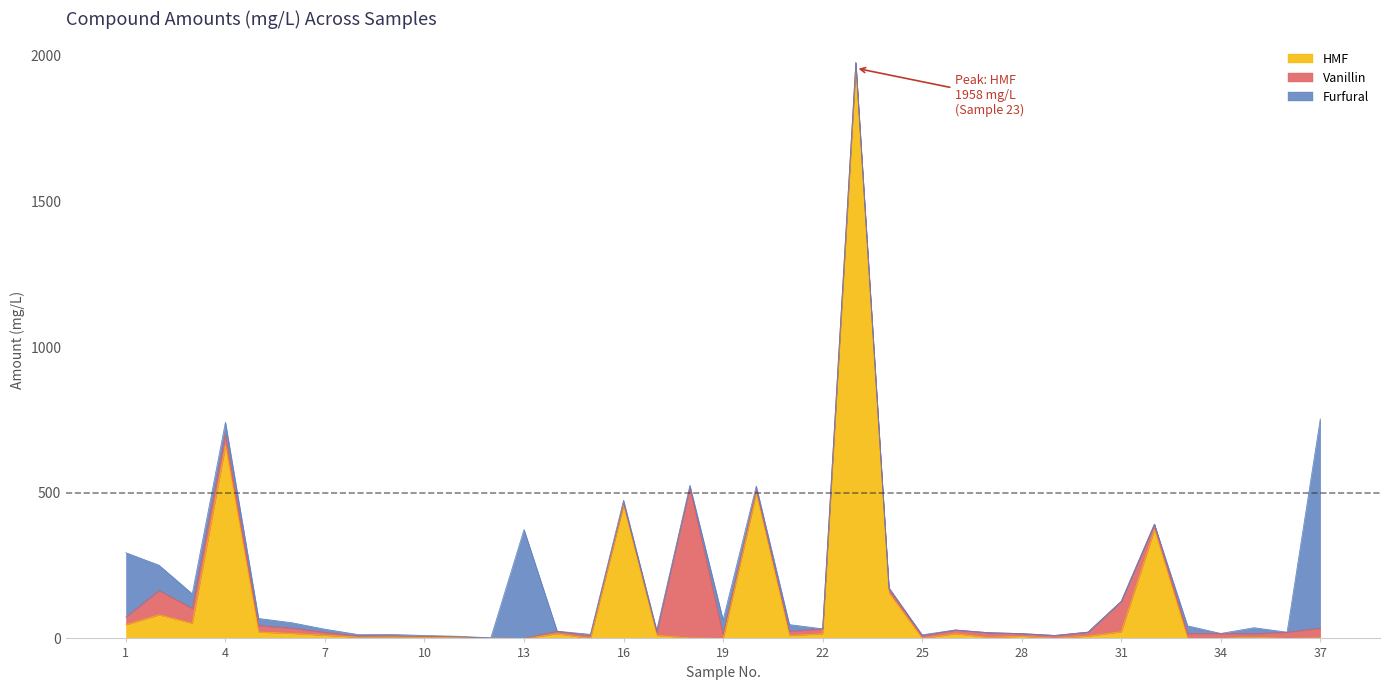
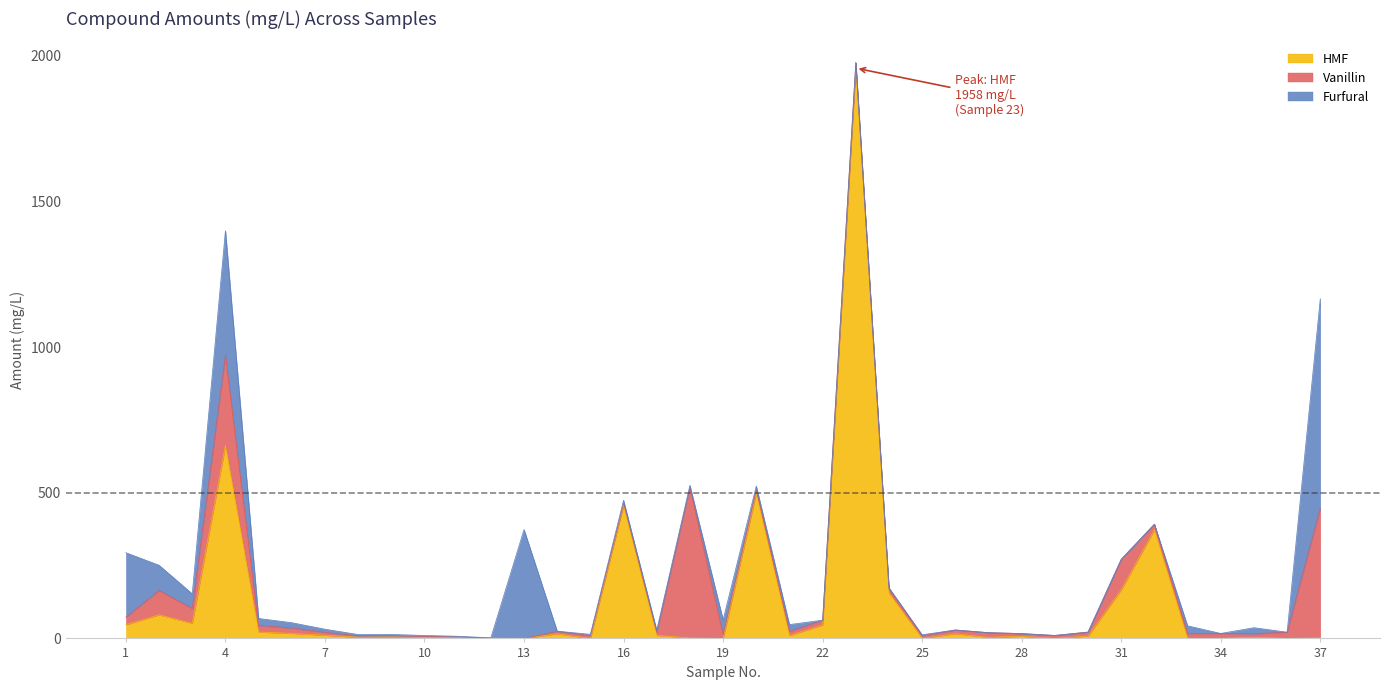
Vanillin, 4: 40 -> 310
Furfural, 4: 40 -> 430
HMF, 22: 20 -> 50
HMF, 31: 20 -> 170
Vanillin, 37: 30 -> 450
